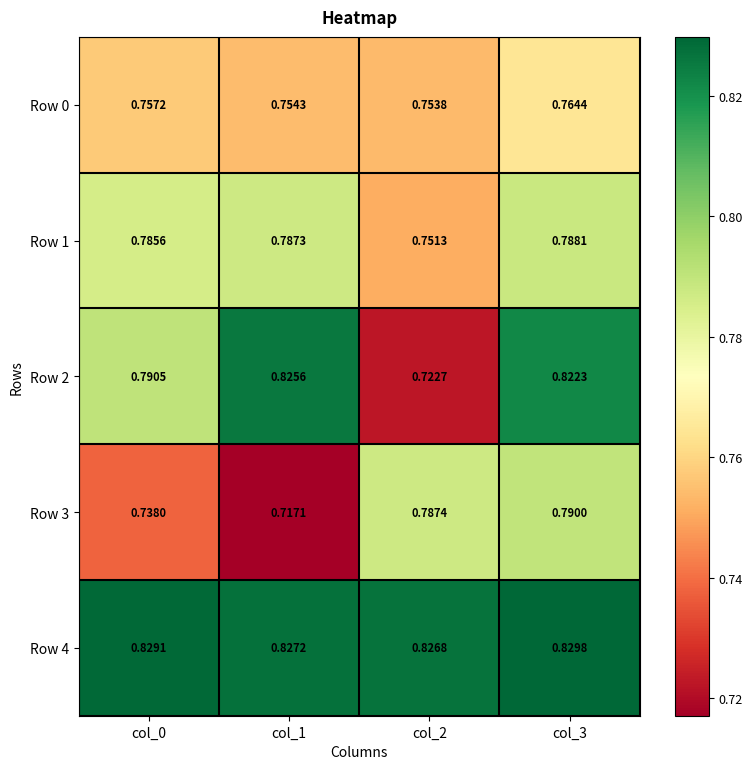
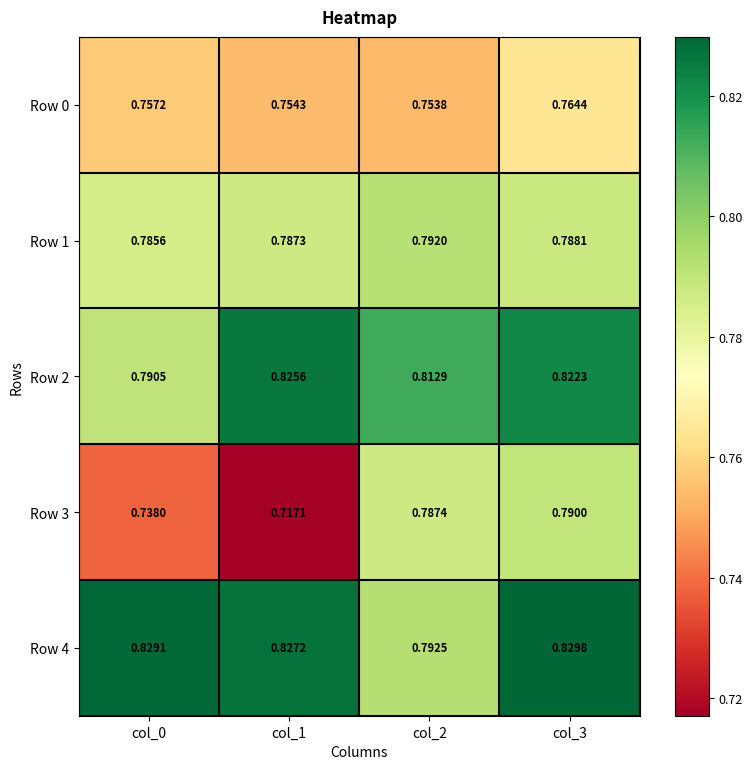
Row 1, col_2: 0.7513 -> 0.7920
Row 2, col_2: 0.7227 -> 0.8129
Row 4, col_2: 0.8268 -> 0.7925
